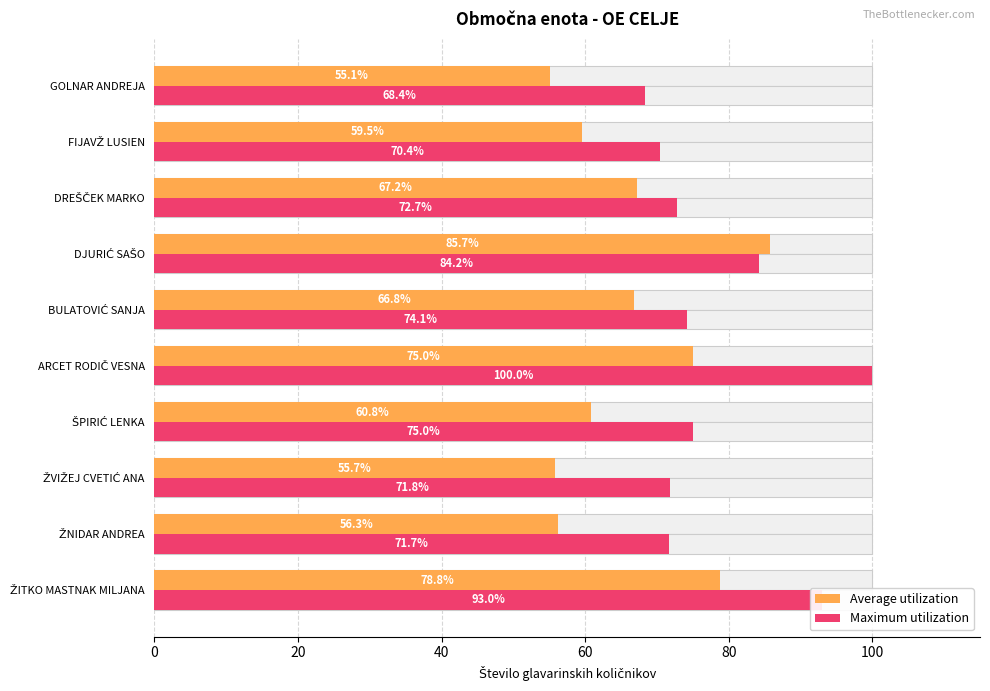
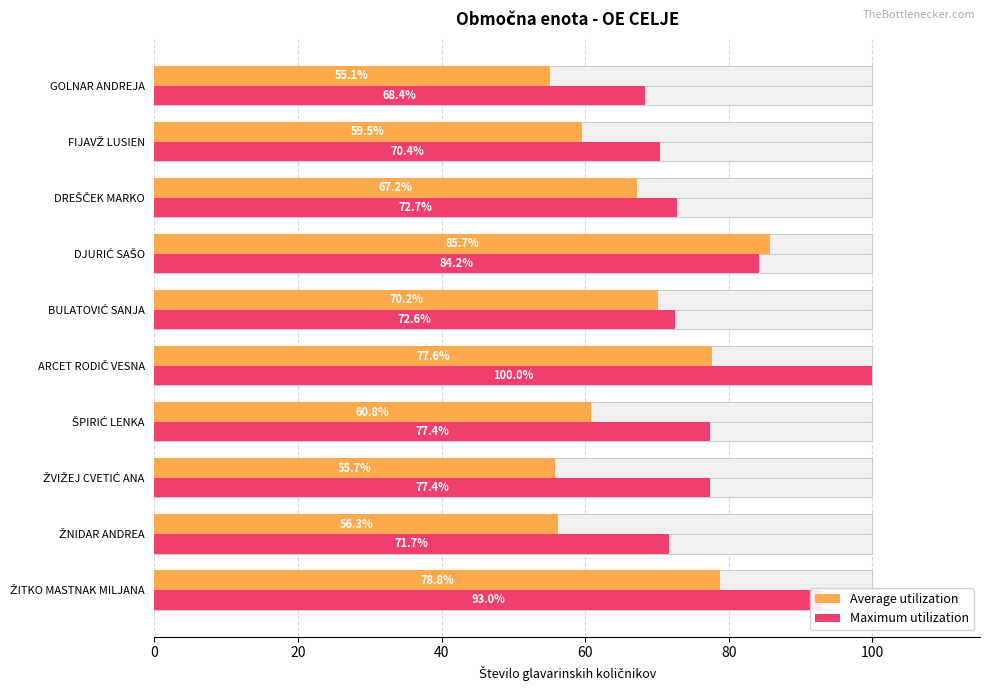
Average utilization, BULATOVIĆ SANJA: 66.8% -> 70.2%
Maximum utilization, BULATOVIĆ SANJA: 74.1% -> 72.6%
Average utilization, ARCET RODIČ VESNA: 75.0% -> 77.6%
Maximum utilization, ŠPIRIĆ LENKA: 75.0% -> 77.4%
Maximum utilization, ŽVIŽEJ CVETIĆ ANA: 71.8% -> 77.4%
